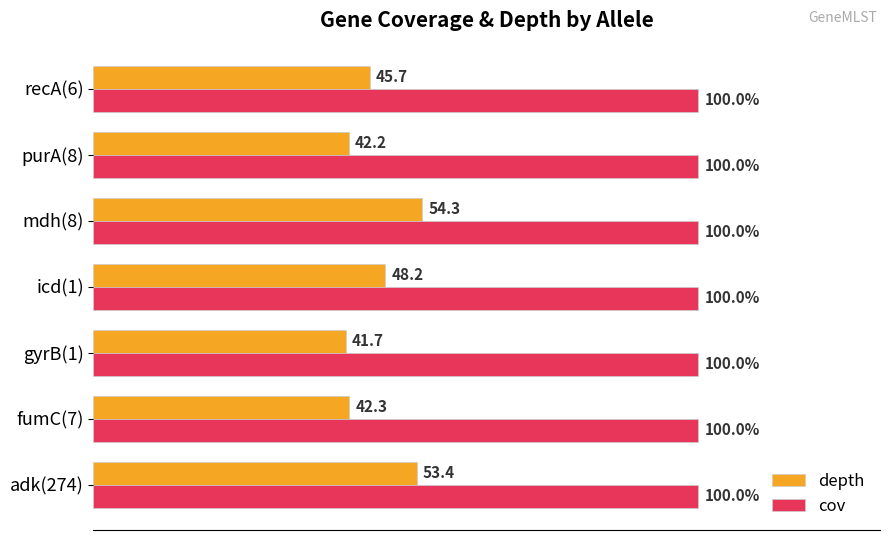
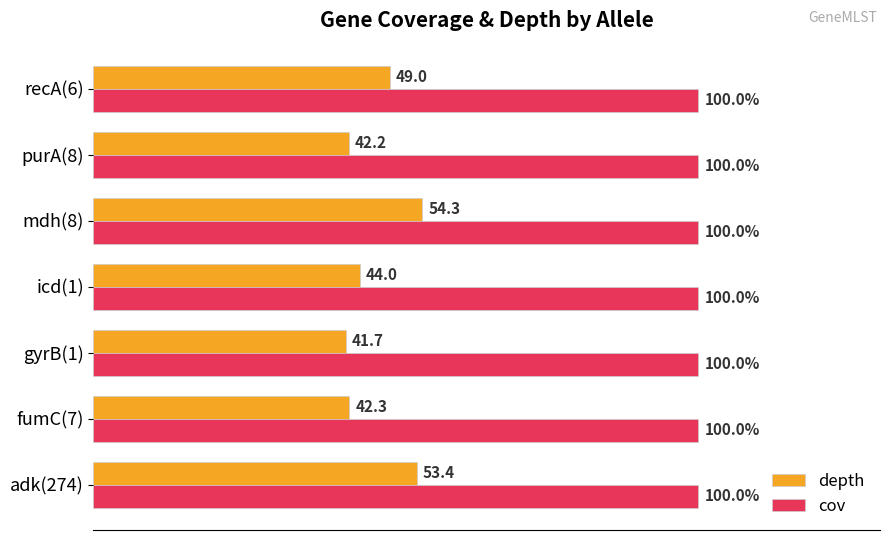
depth, recA(6): 45.7 -> 49.0
depth, icd(1): 48.2 -> 44.0
